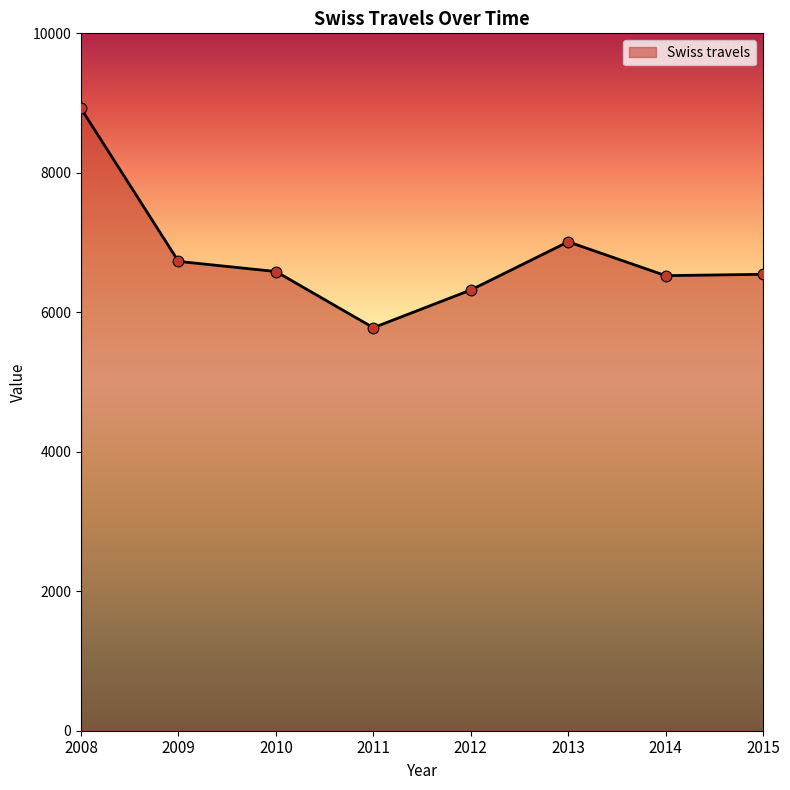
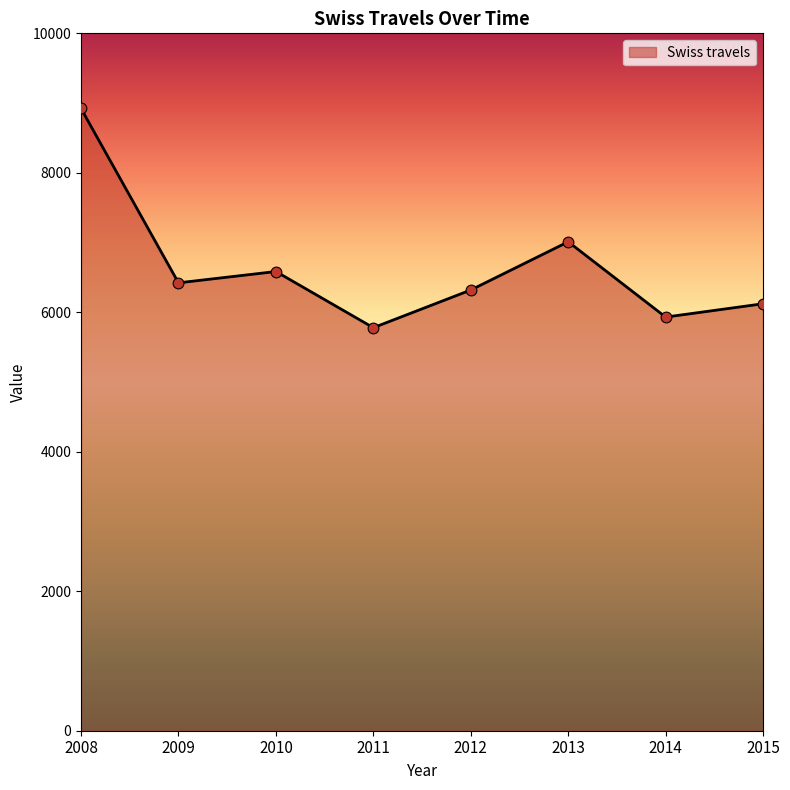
2009: 6700 -> 6400
2014: 6500 -> 5900
2015: 6500 -> 6100
